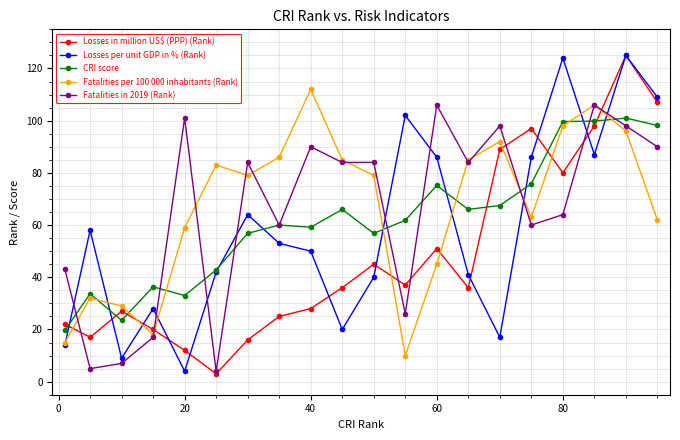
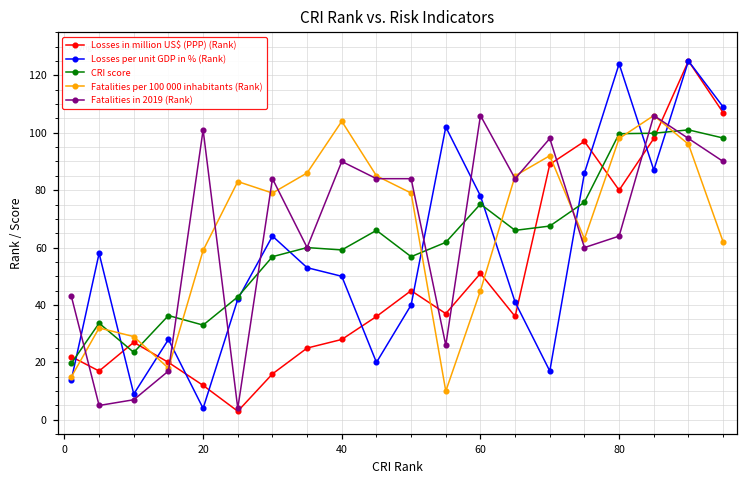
Fatalities per 100 000 inhabitants (Rank), 40: 112 -> 104
Losses per unit GDP in % (Rank), 60: 86 -> 78
